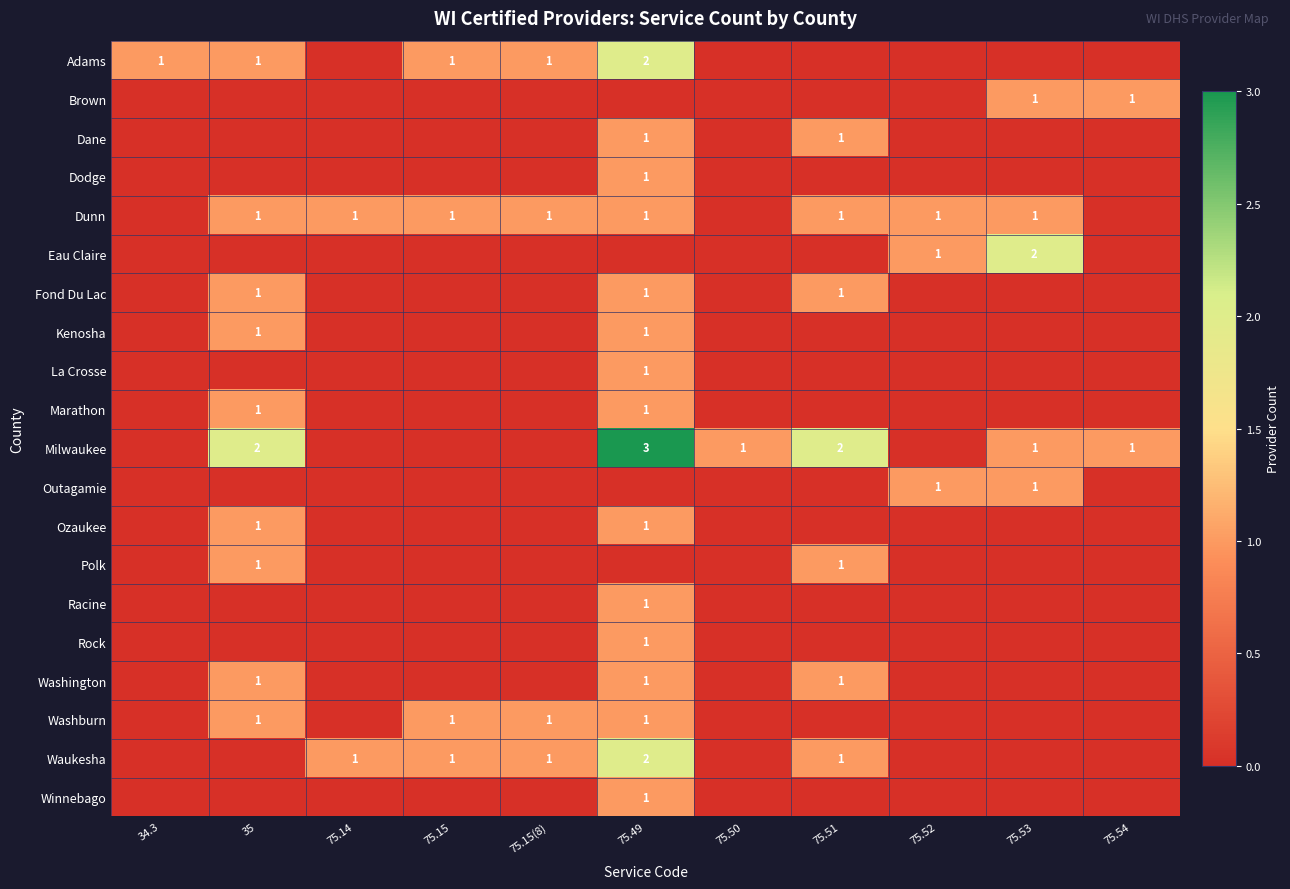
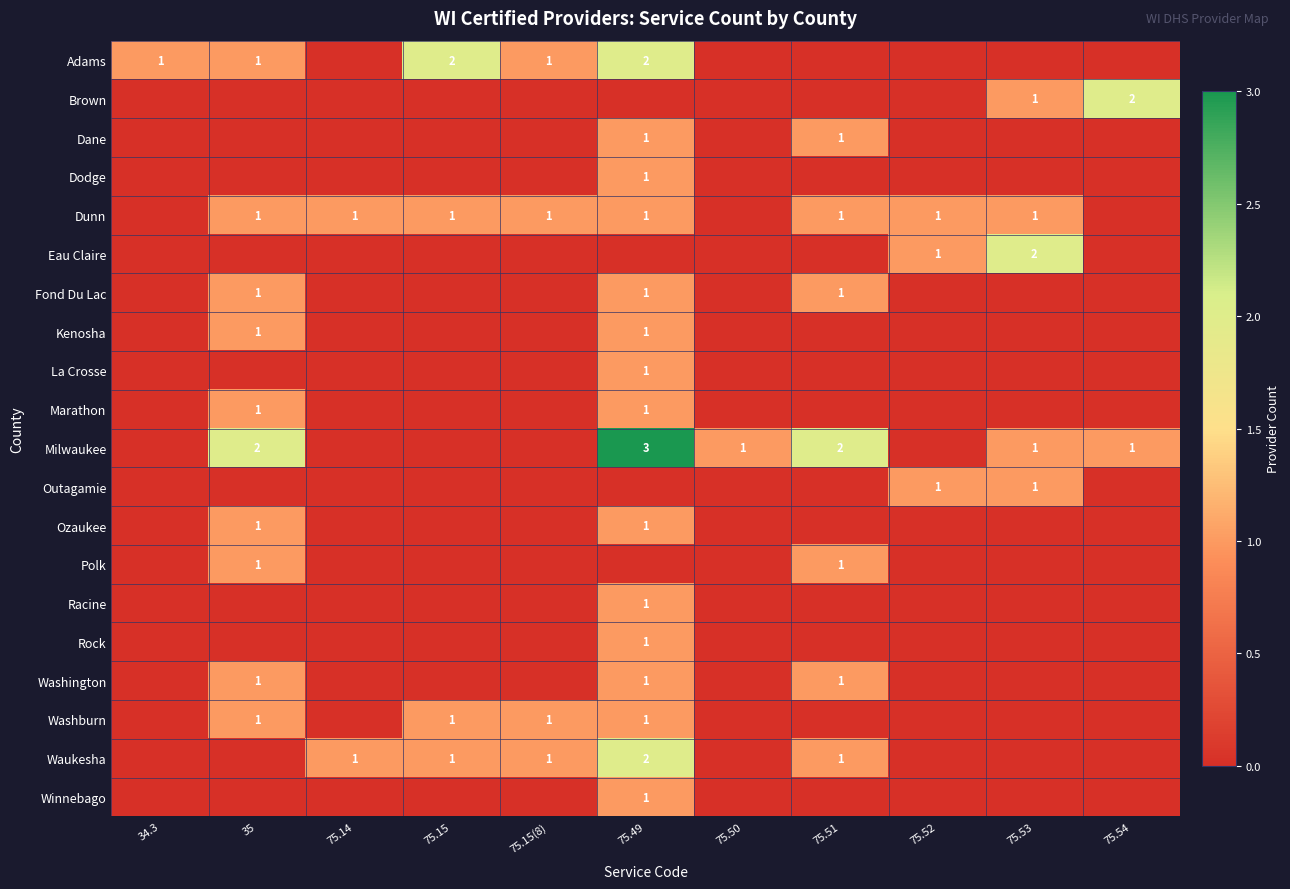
Adams, 75.15: 1 -> 2
Brown, 75.54: 1 -> 2
